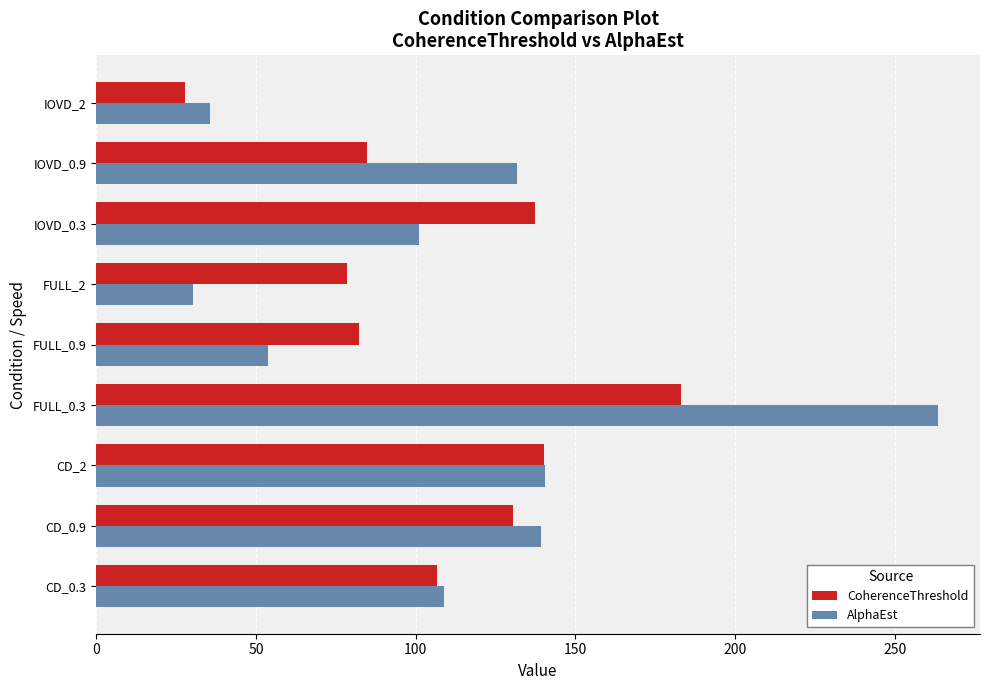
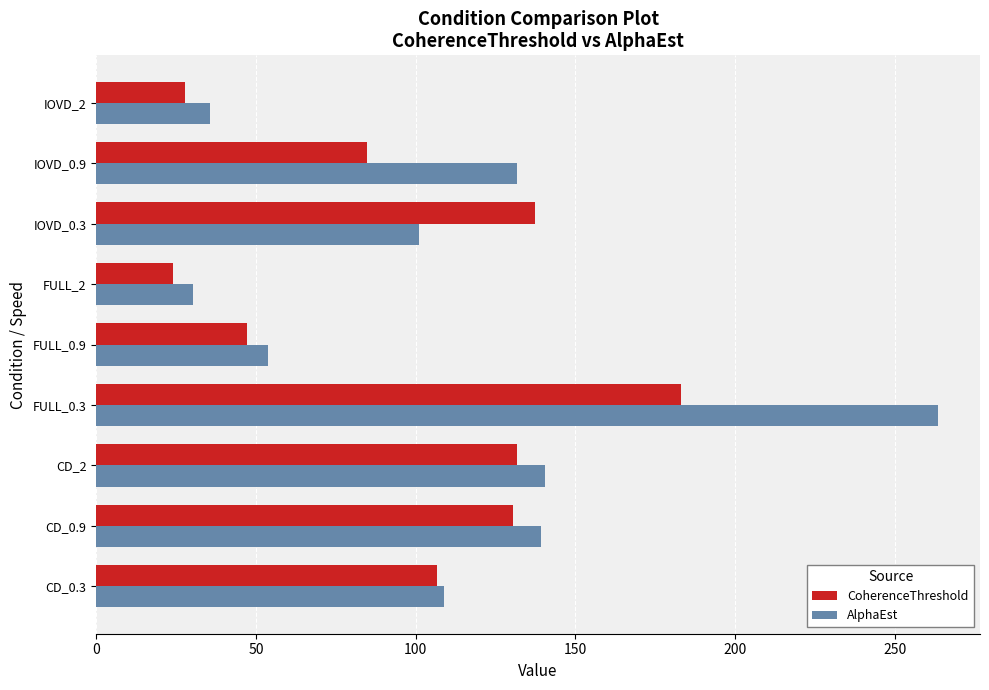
CoherenceThreshold, FULL_2: 79 -> 24
CoherenceThreshold, FULL_0.9: 82 -> 47
CoherenceThreshold, CD_2: 140 -> 132
